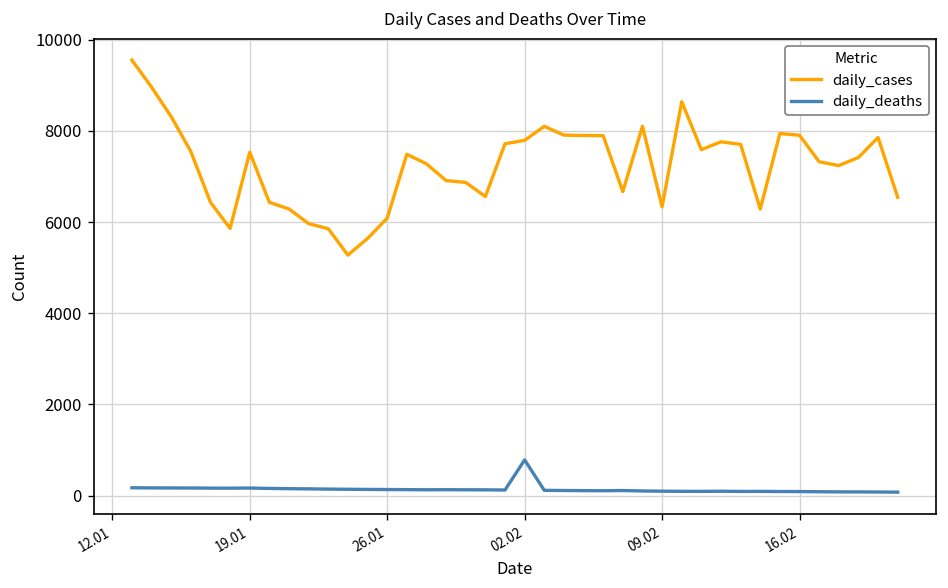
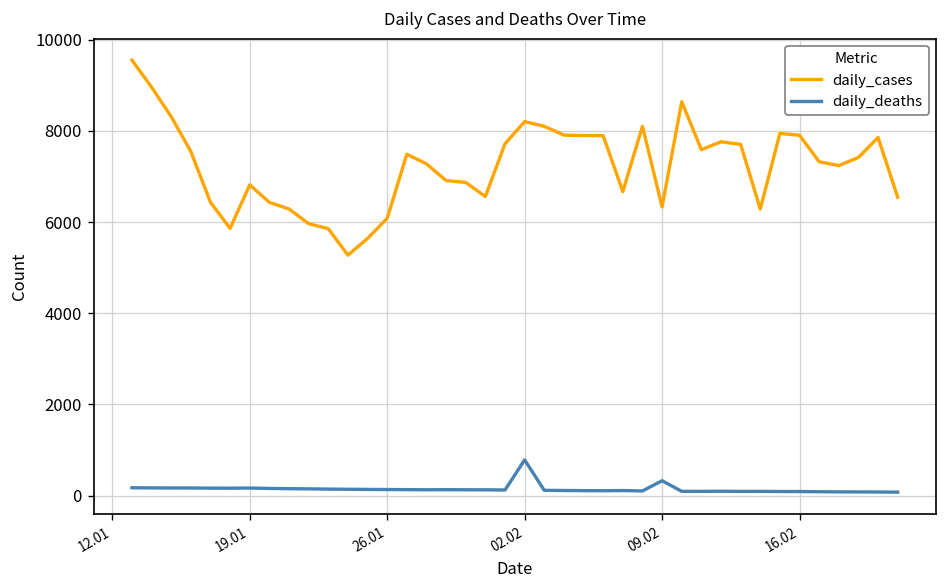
daily_cases, 19.01: 7500 -> 6800
daily_cases, 02.02: 7800 -> 8200
daily_deaths, 09.02: 100 -> 300
